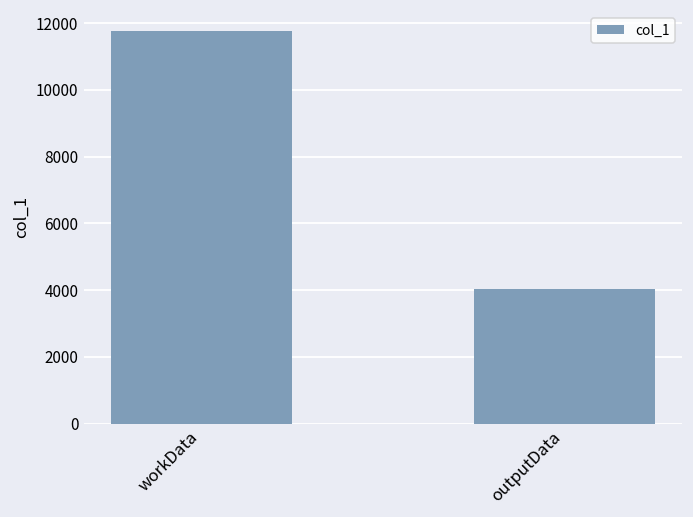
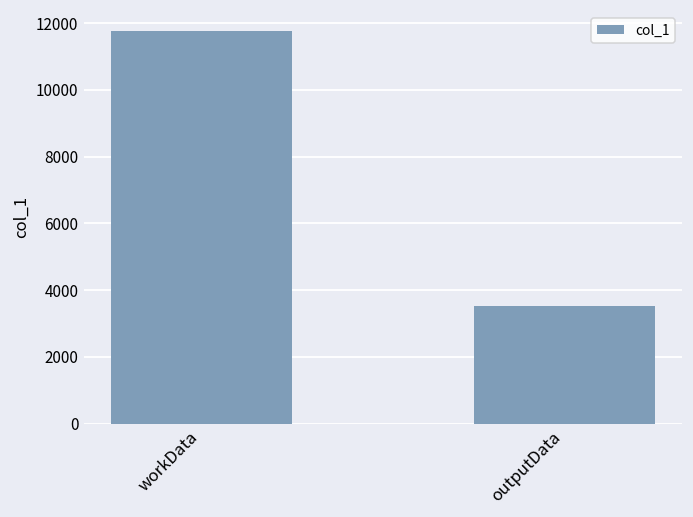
outputData: 4000 -> 3500
